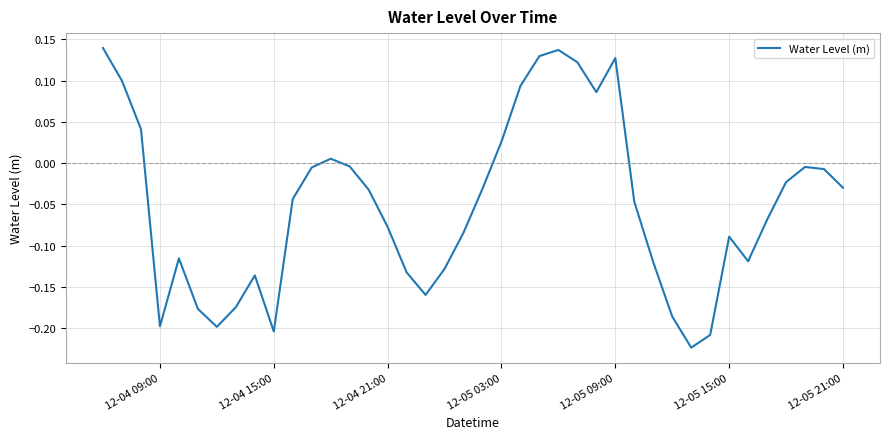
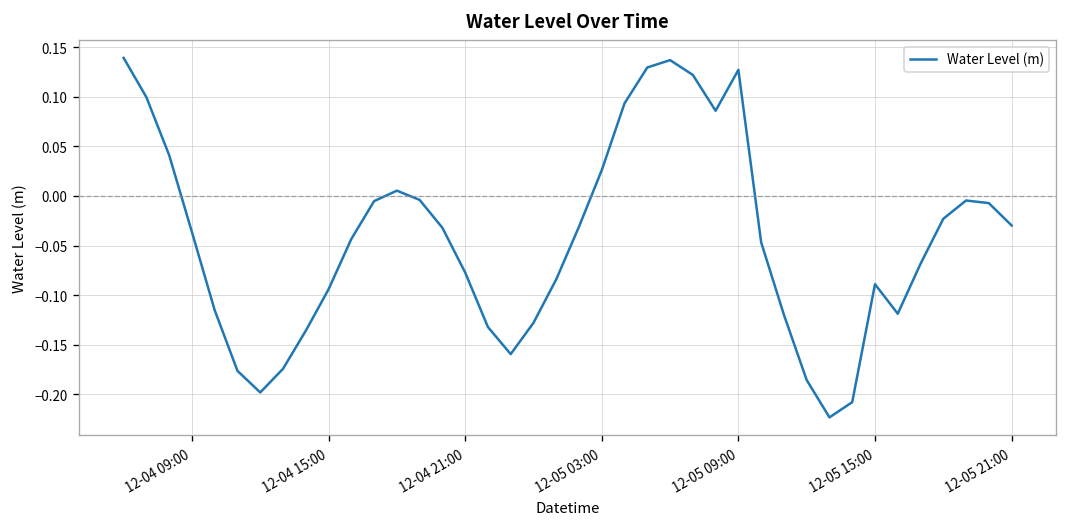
12-04 09:00: -0.20 -> -0.04
12-04 15:00: -0.20 -> -0.09
